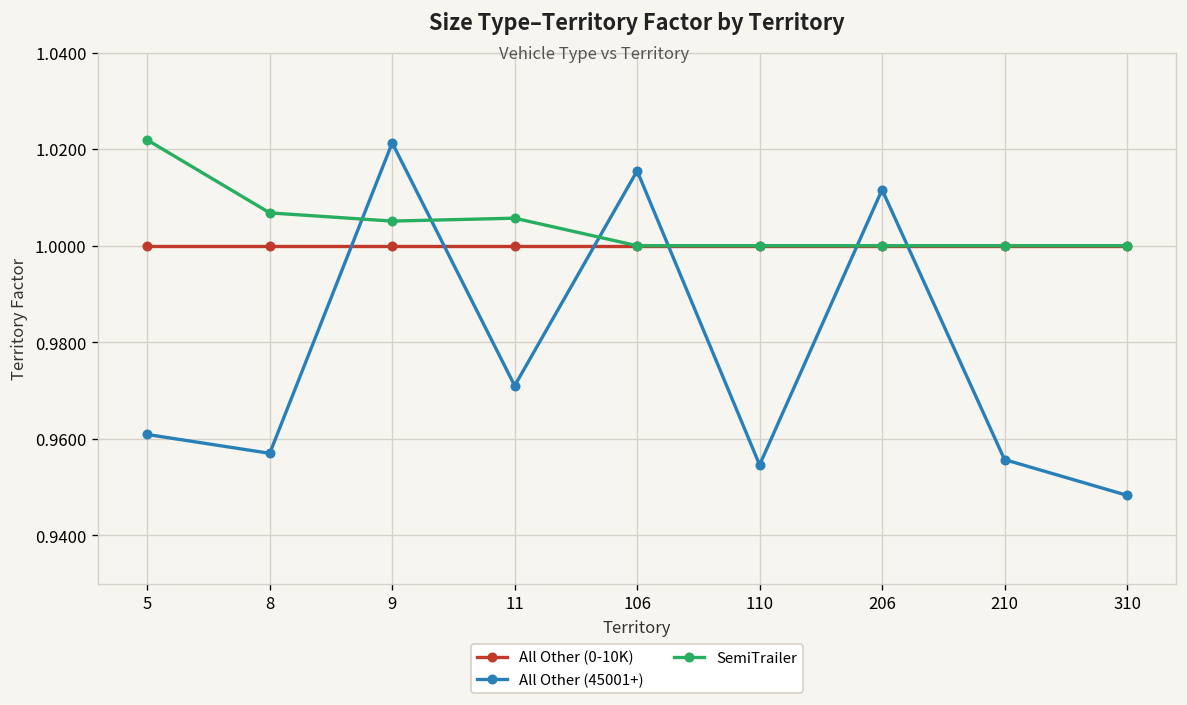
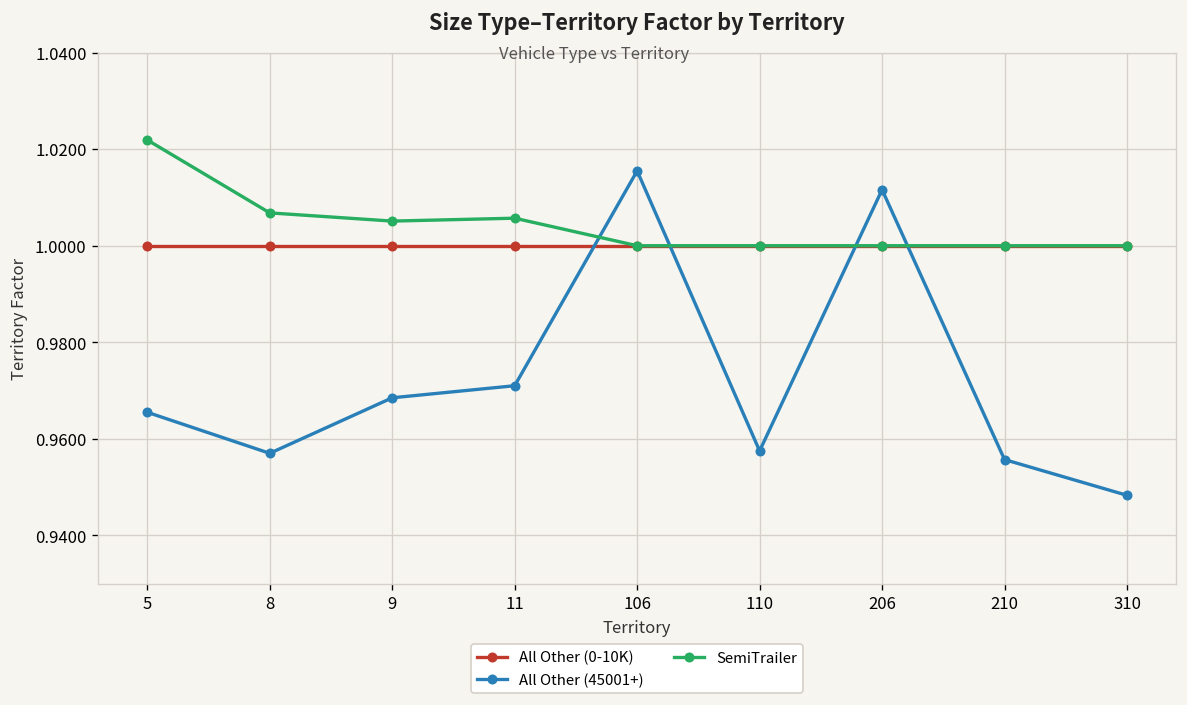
All Other (45001+), 5: 0.961 -> 0.966
All Other (45001+), 9: 1.021 -> 0.969
All Other (45001+), 110: 0.955 -> 0.958
